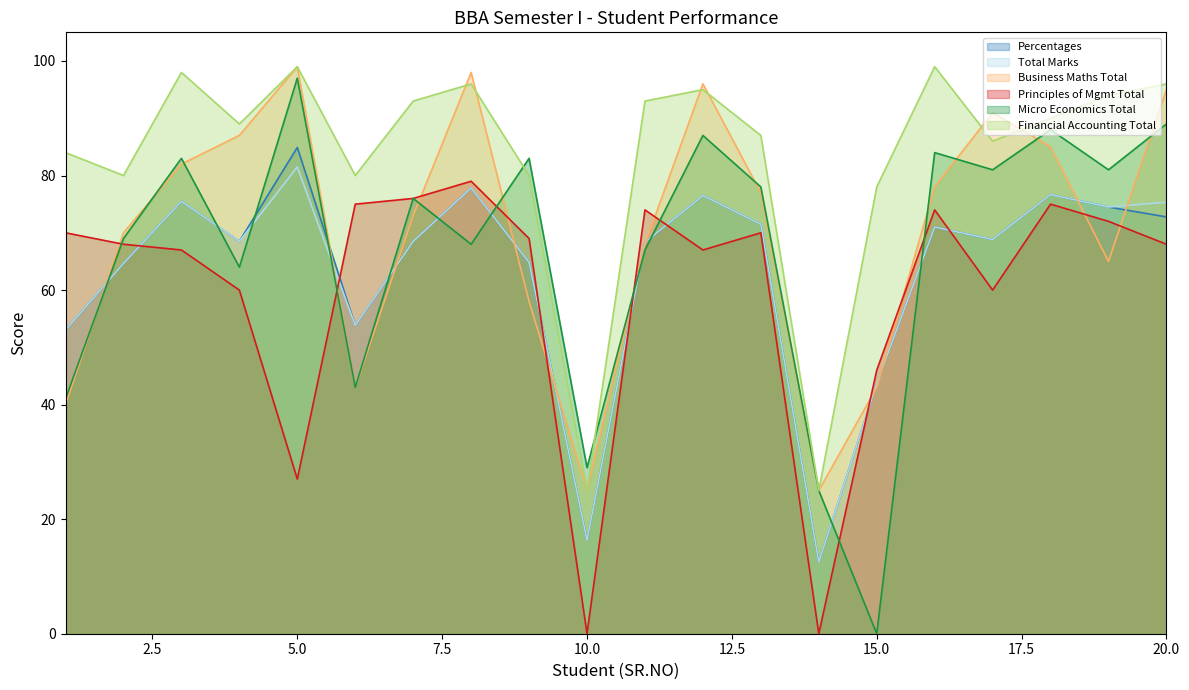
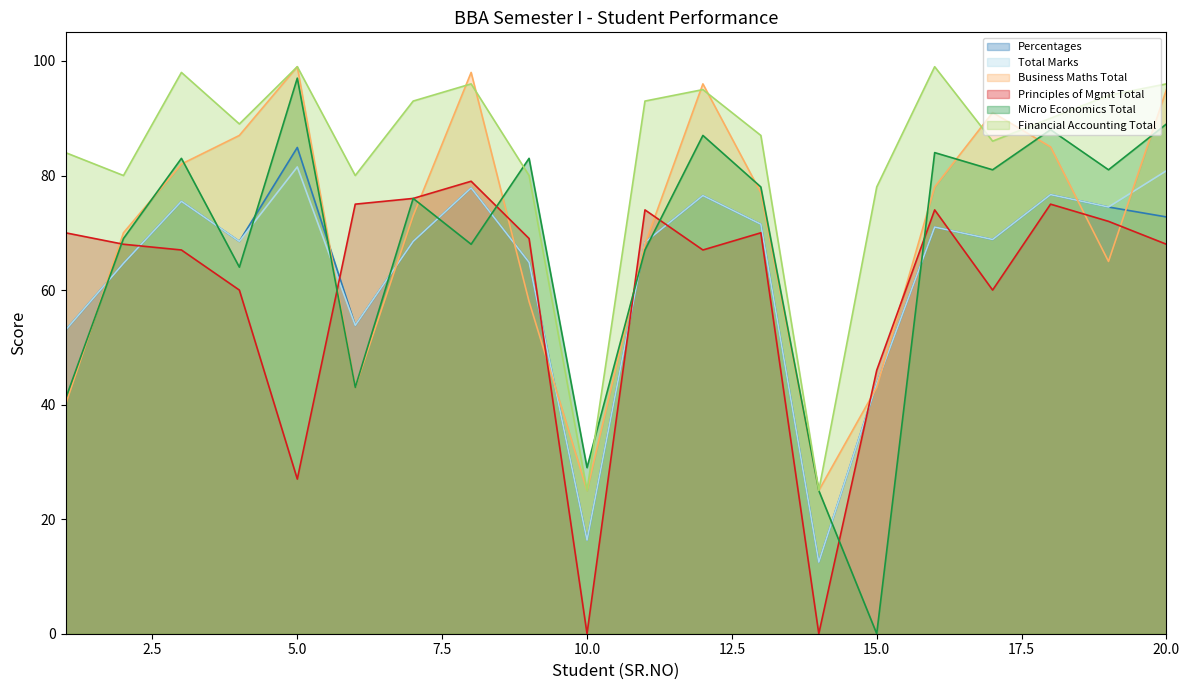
Total Marks, 20.0: 75 -> 81
